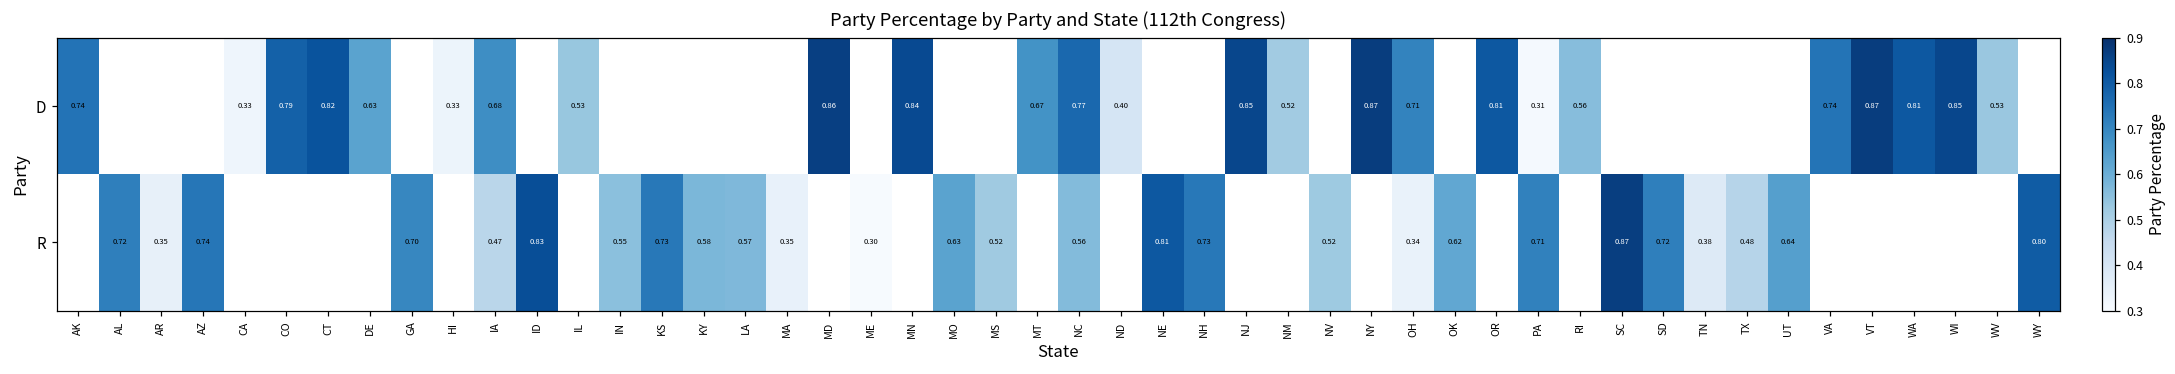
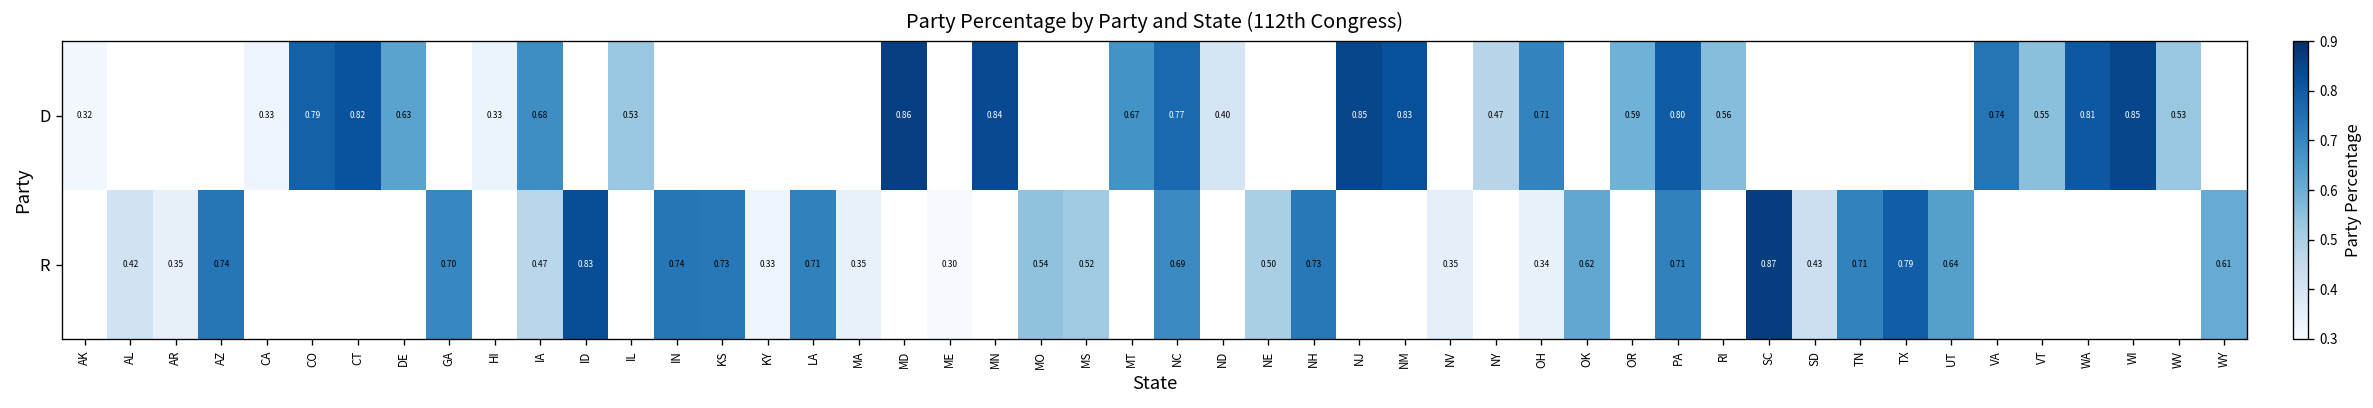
D, AK: 0.74 -> 0.32
D, NM: 0.52 -> 0.83
D, NY: 0.87 -> 0.47
D, OR: 0.81 -> 0.59
D, PA: 0.31 -> 0.80
D, VT: 0.87 -> 0.55
R, AL: 0.72 -> 0.42
R, IN: 0.55 -> 0.74
R, KY: 0.58 -> 0.33
R, LA: 0.57 -> 0.71
R, MO: 0.63 -> 0.54
R, NC: 0.56 -> 0.69
R, NE: 0.81 -> 0.50
R, NV: 0.52 -> 0.35
R, SD: 0.72 -> 0.43
R, TN: 0.38 -> 0.71
R, TX: 0.48 -> 0.79
R, WY: 0.80 -> 0.61
